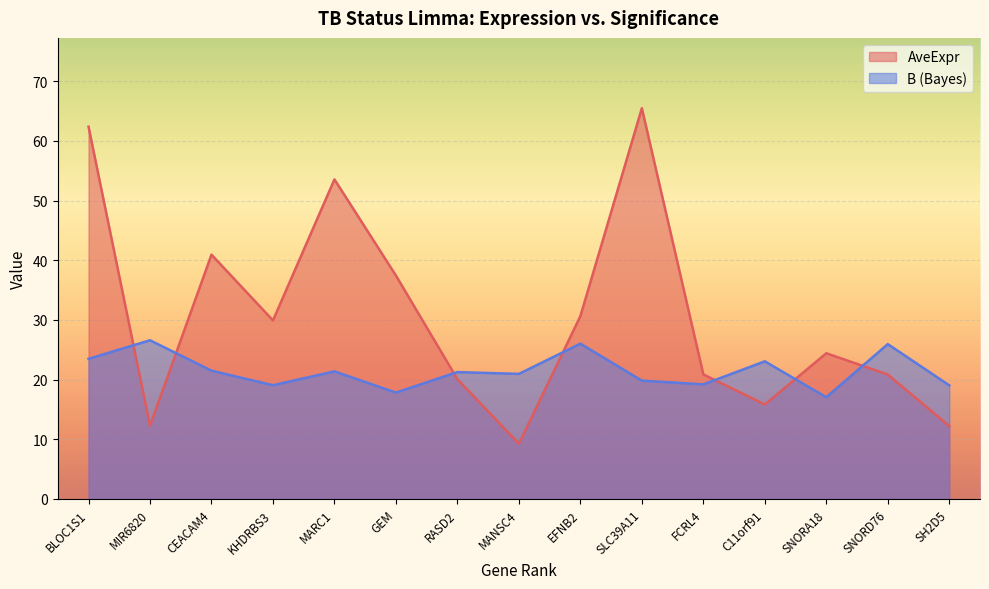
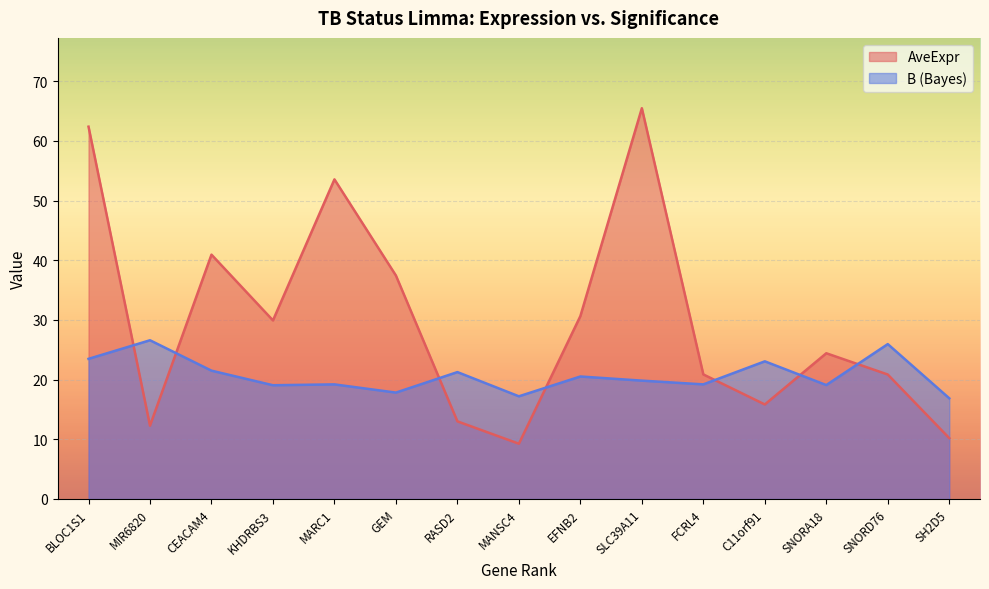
B (Bayes), MARC1: 21 -> 19
AveExpr, RASD2: 20 -> 13
B (Bayes), MANSC4: 21 -> 17
B (Bayes), EFNB2: 26 -> 21
B (Bayes), SNORA18: 17 -> 19
AveExpr, SH2D5: 12 -> 10
B (Bayes), SH2D5: 19 -> 17
